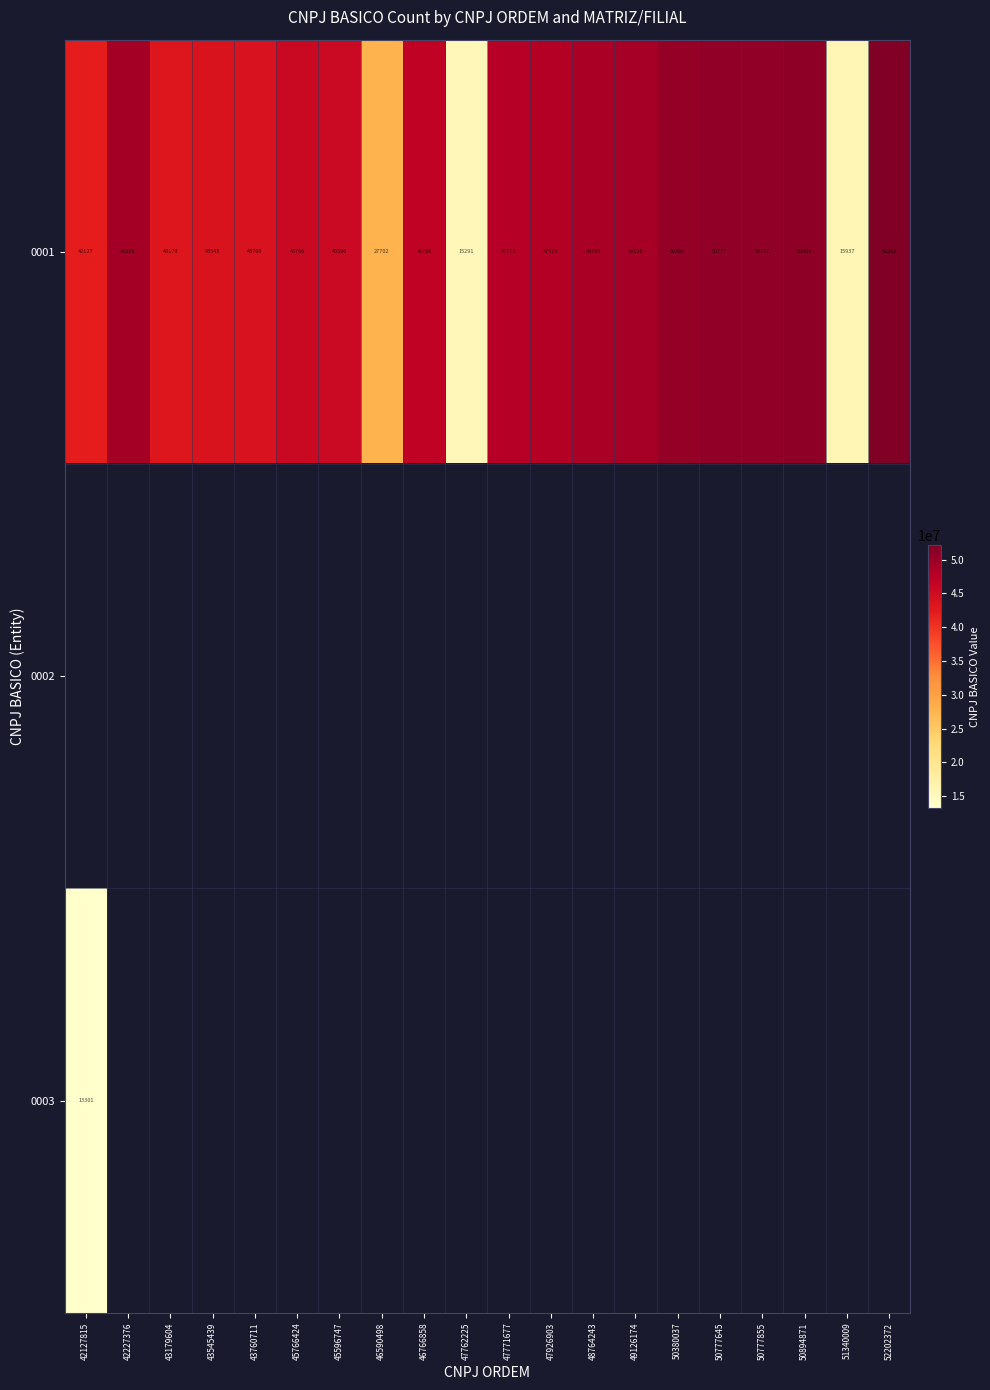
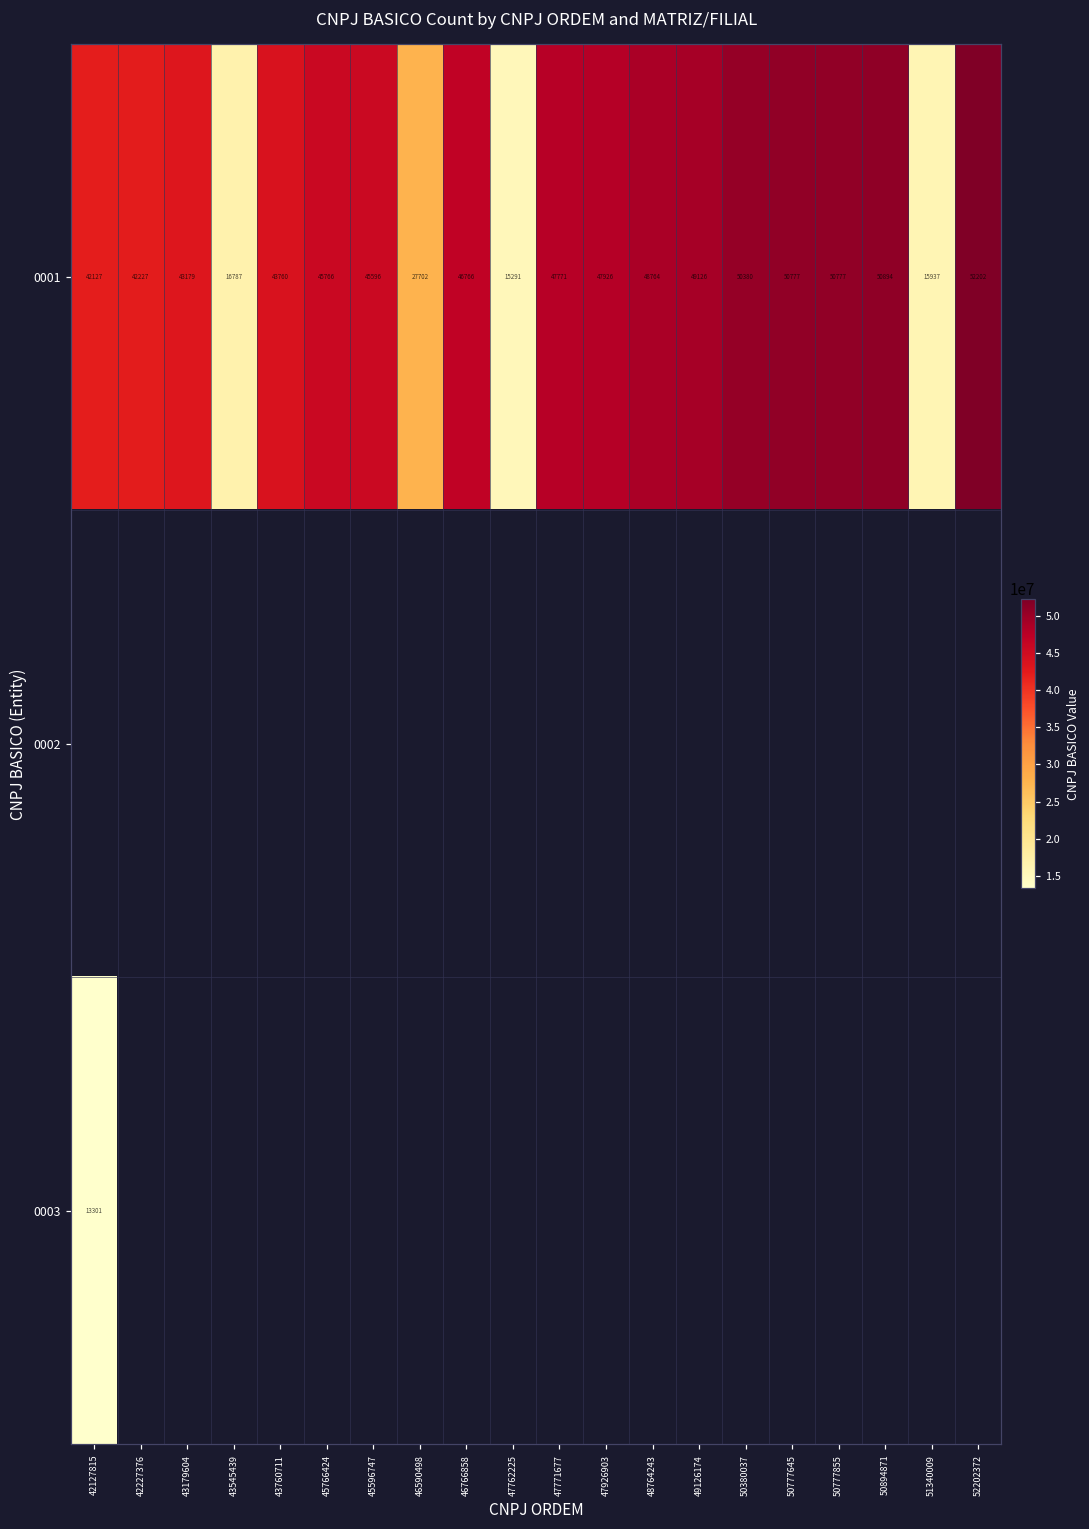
0001, 42227376: 49288 -> 42227
0001, 43545439: 43545 -> 16787
